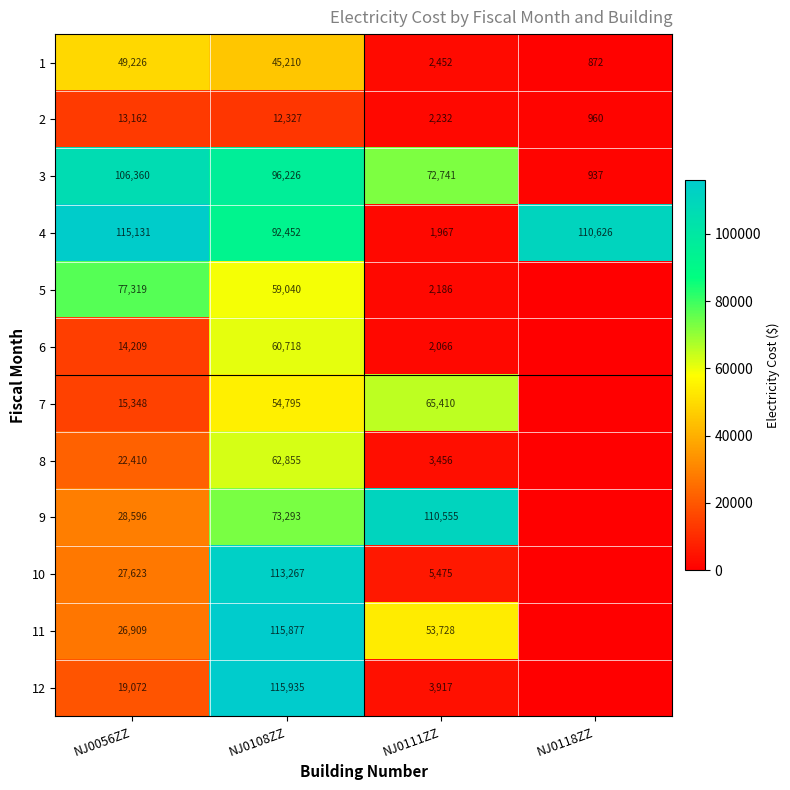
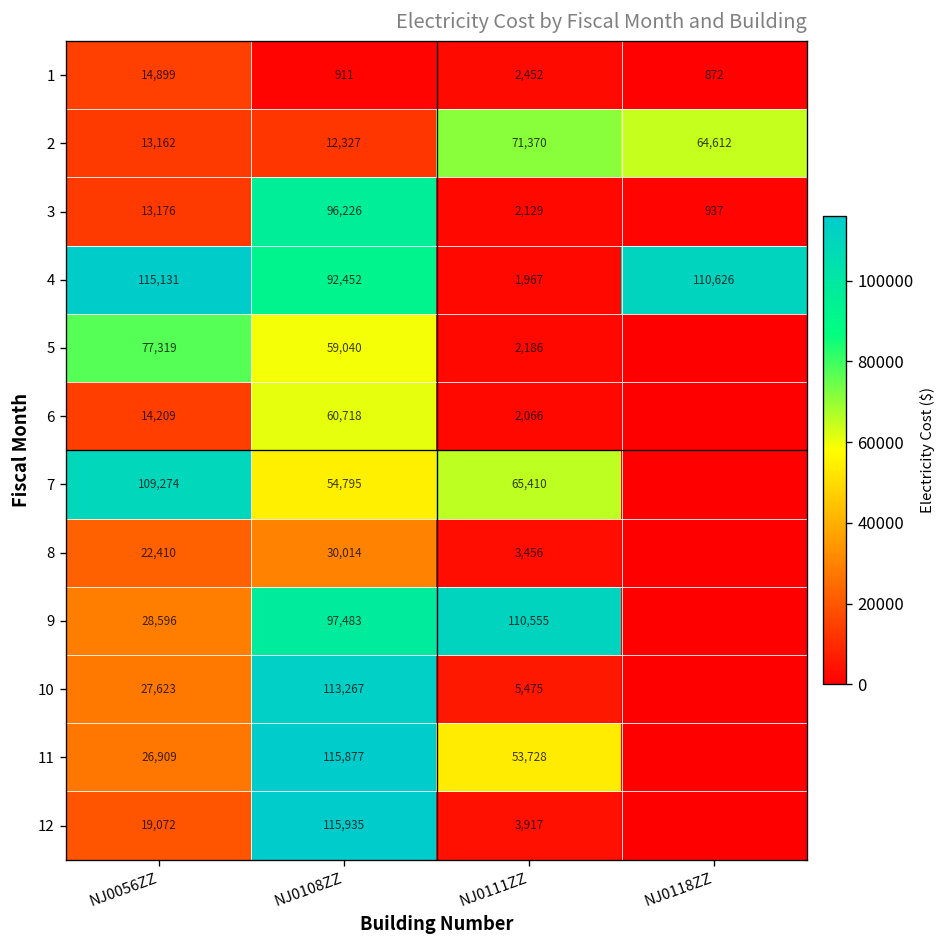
1, NJ0056ZZ: 49,226 -> 14,899
1, NJ0108ZZ: 45,210 -> 911
2, NJ0111ZZ: 2,232 -> 71,370
2, NJ0118ZZ: 960 -> 64,612
3, NJ0056ZZ: 106,360 -> 13,176
3, NJ0111ZZ: 72,741 -> 2,129
7, NJ0056ZZ: 15,348 -> 109,274
8, NJ0108ZZ: 62,855 -> 30,014
9, NJ0108ZZ: 73,293 -> 97,483
